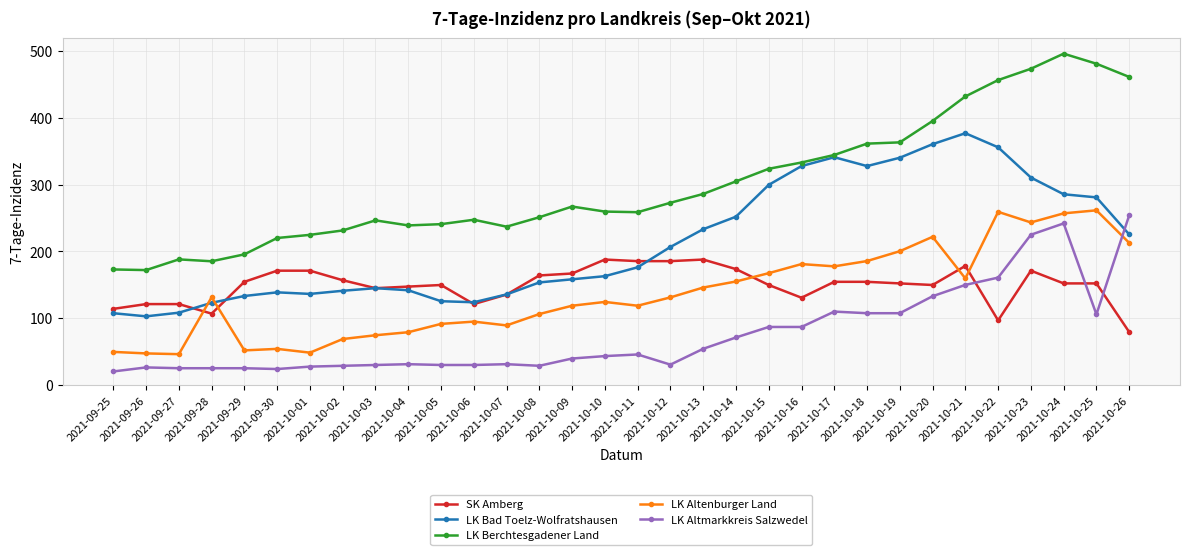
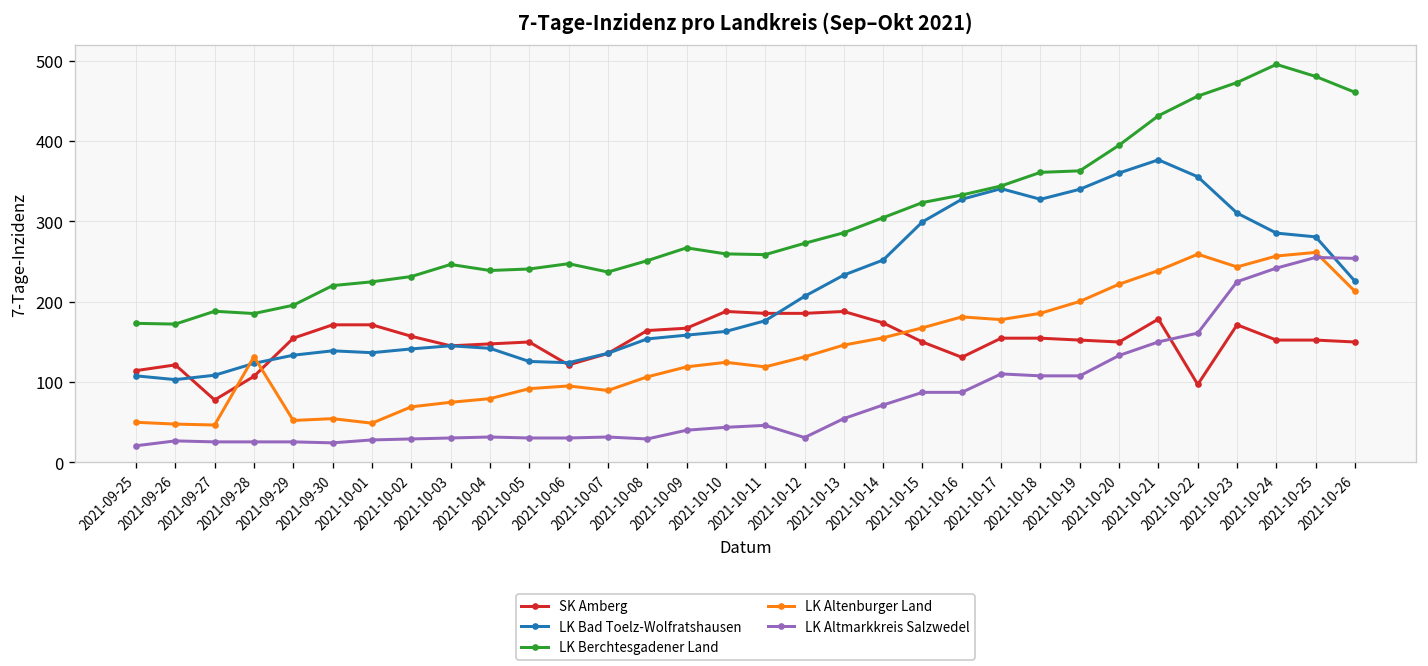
SK Amberg, 2021-09-27: 120 -> 80
LK Altenburger Land, 2021-10-21: 160 -> 240
LK Altmarkkreis Salzwedel, 2021-10-25: 110 -> 260
SK Amberg, 2021-10-26: 80 -> 150
